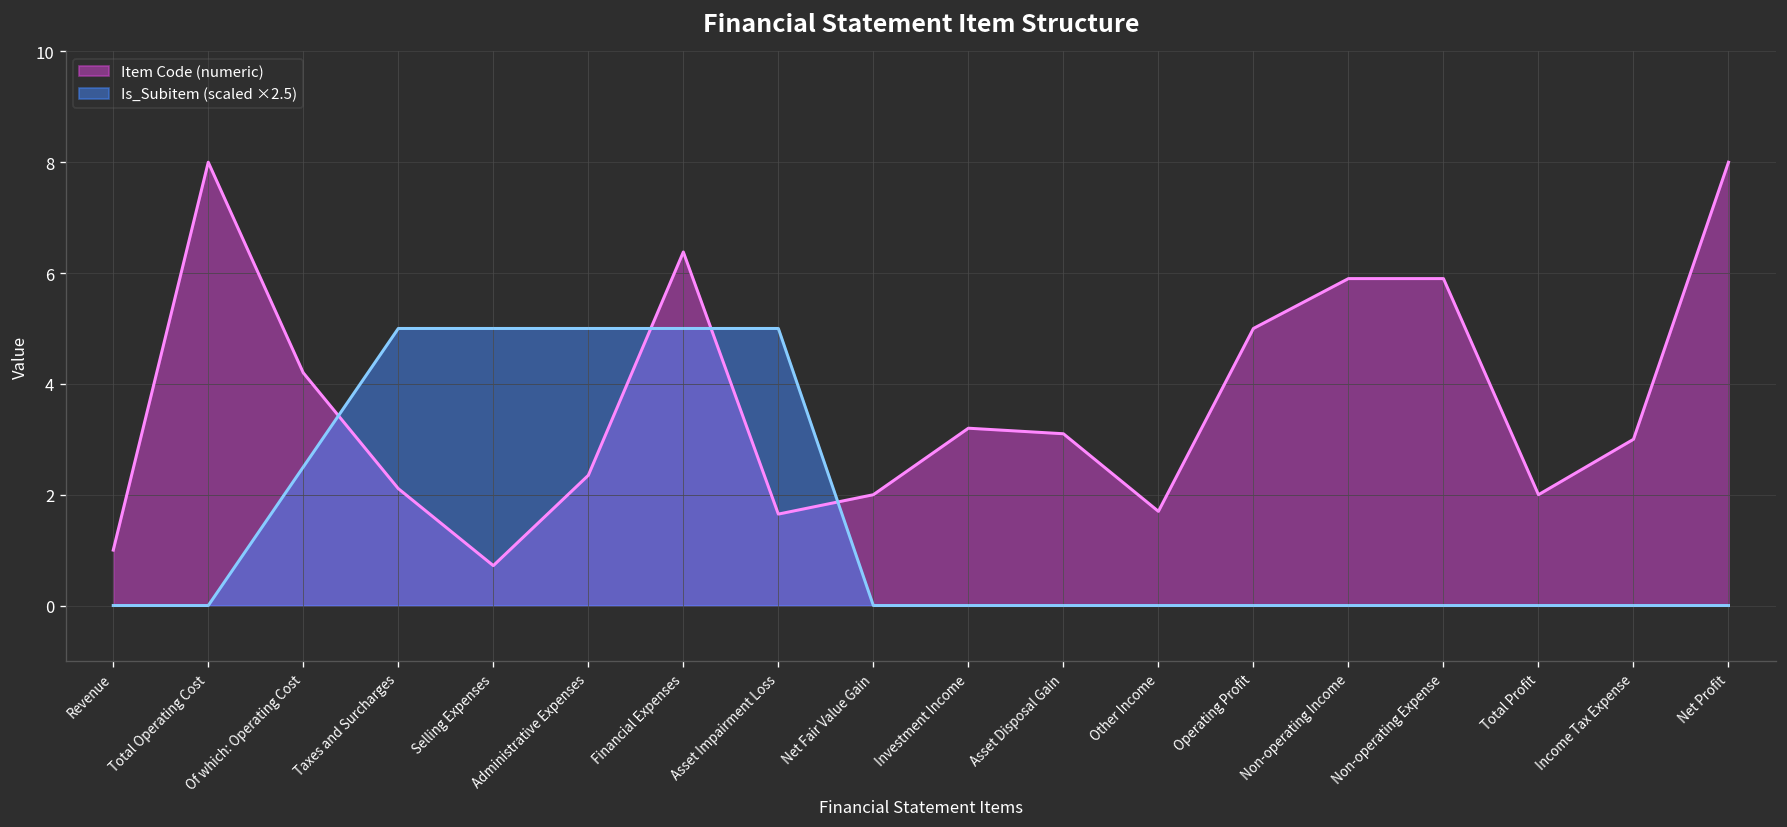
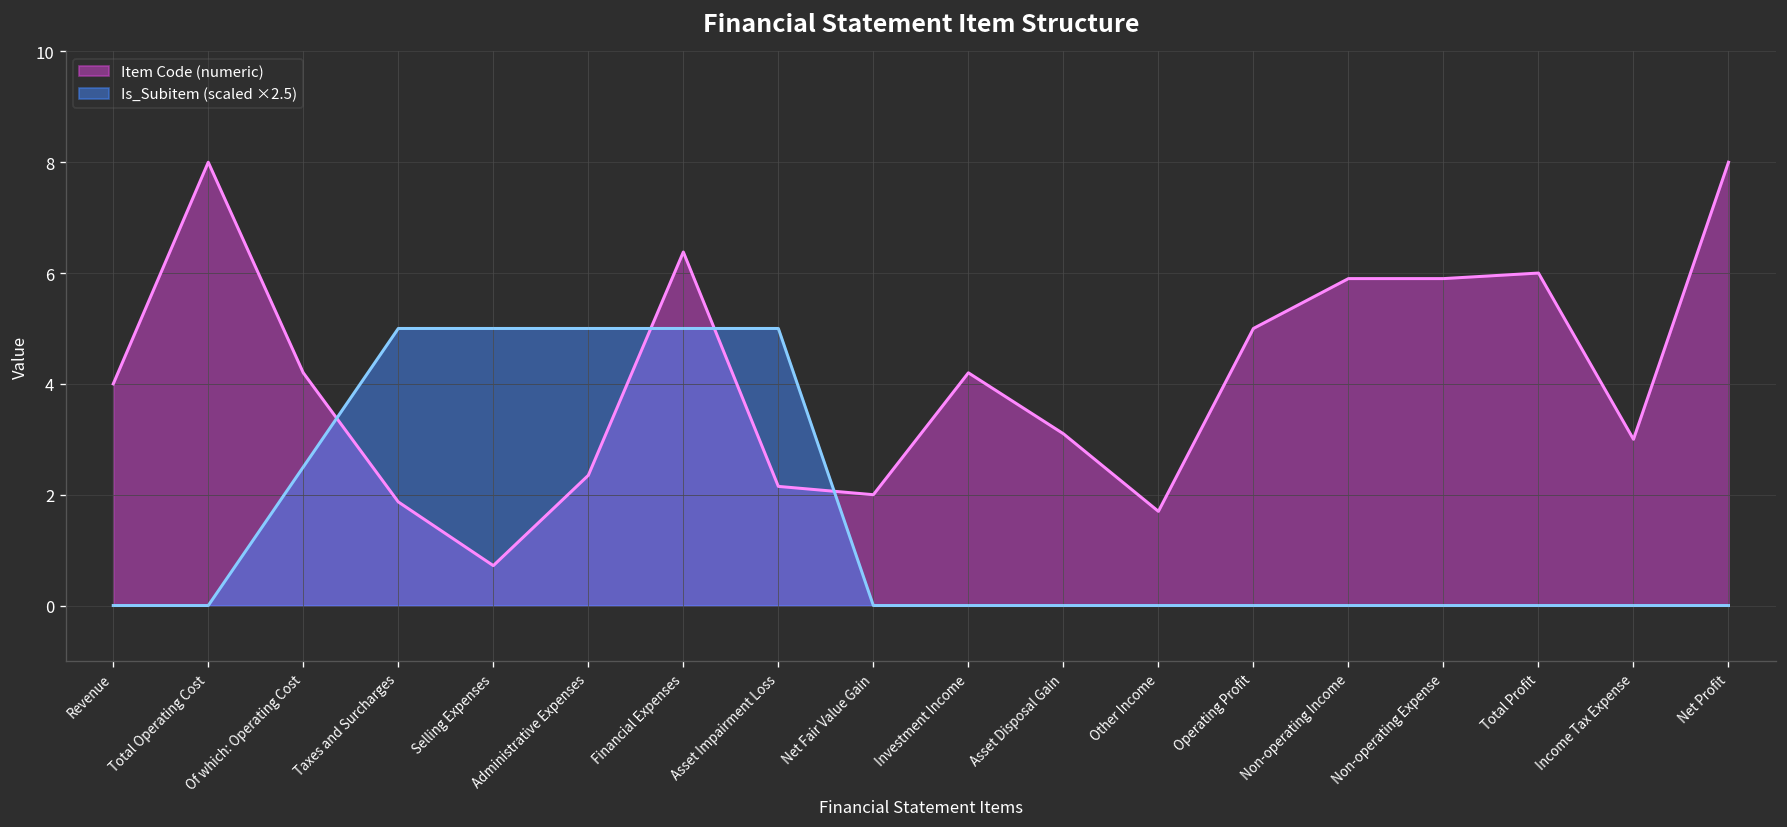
Item Code (numeric), Revenue: 1 -> 4
Item Code (numeric), Taxes and Surcharges: 2.1 -> 1.9
Item Code (numeric), Asset Impairment Loss: 1.7 -> 2.2
Item Code (numeric), Investment Income: 3.2 -> 4.2
Item Code (numeric), Total Profit: 2 -> 6
